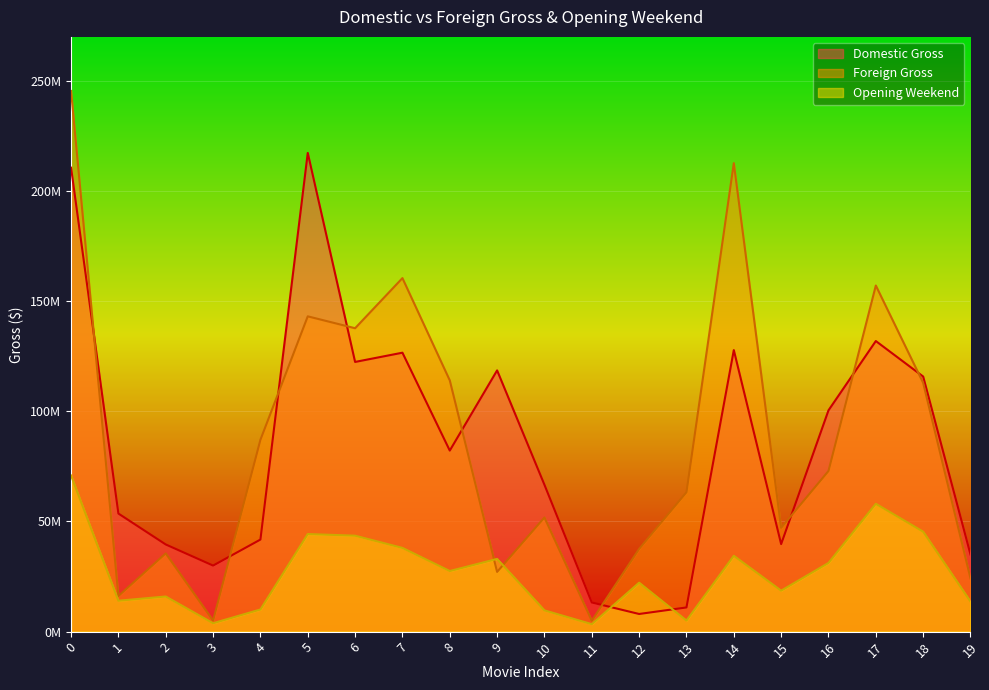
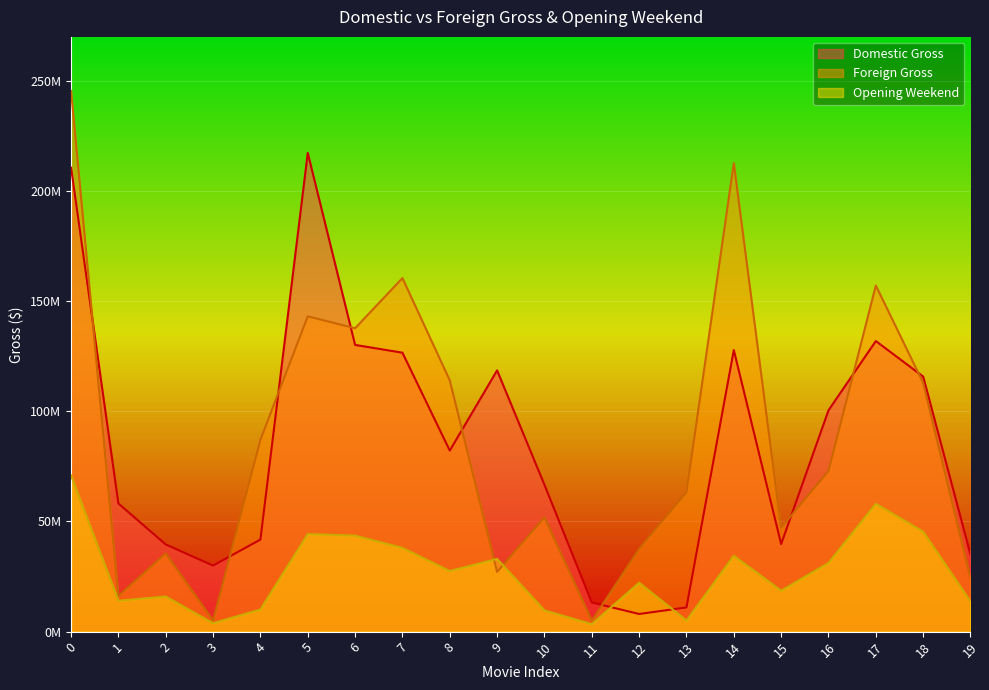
Domestic Gross, 1: 54000000 -> 58000000
Domestic Gross, 6: 122000000 -> 130000000
